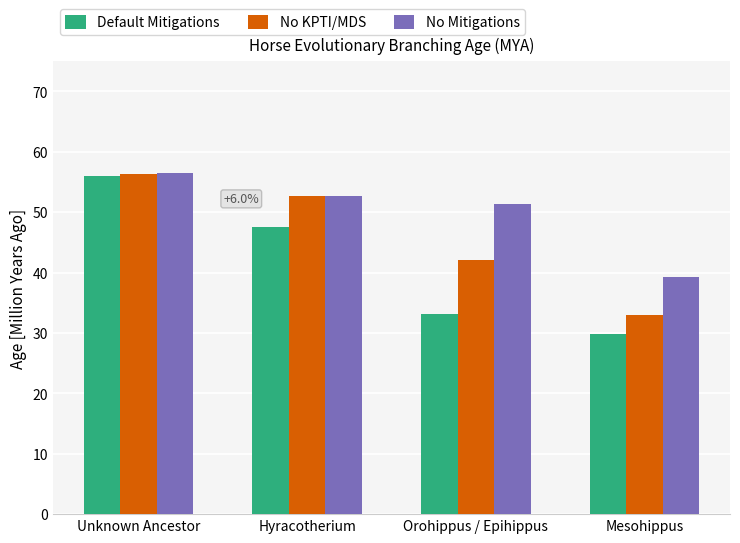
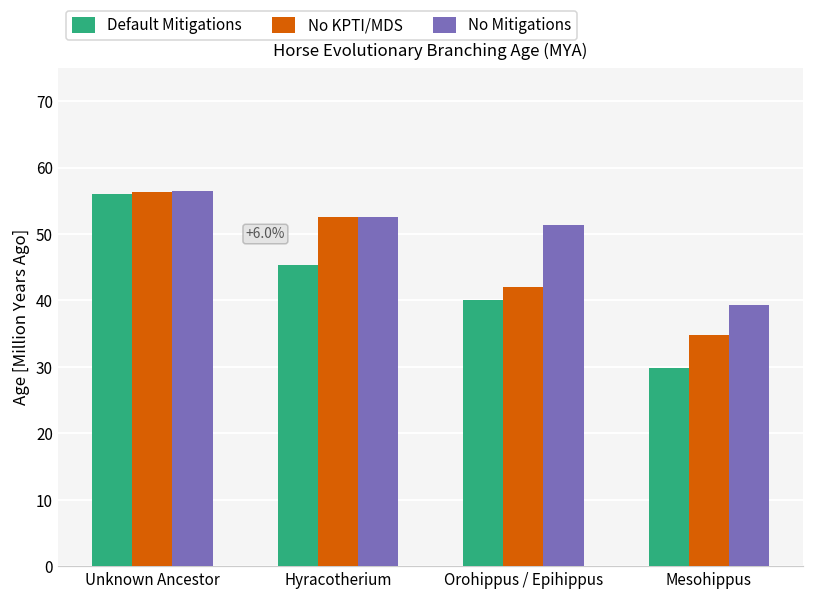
Default Mitigations, Hyracotherium: 48 -> 45
Default Mitigations, Orohippus / Epihippus: 33 -> 40
No KPTI/MDS, Mesohippus: 33 -> 35
